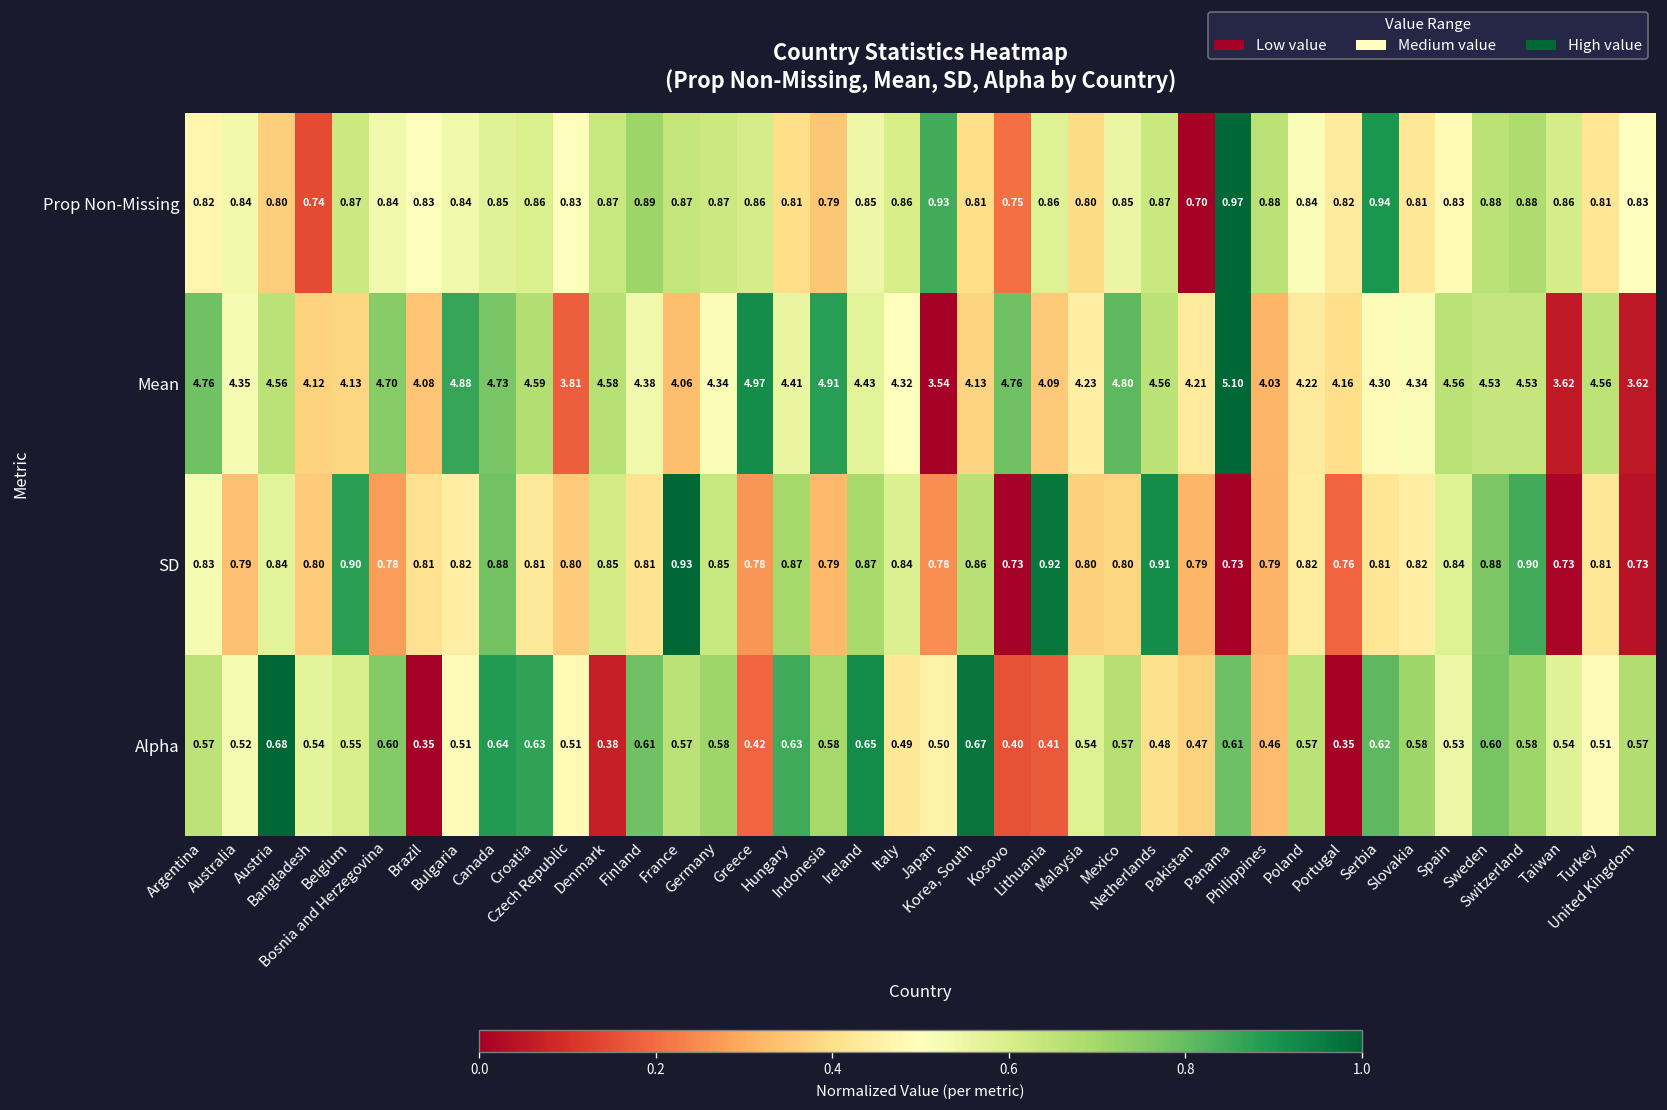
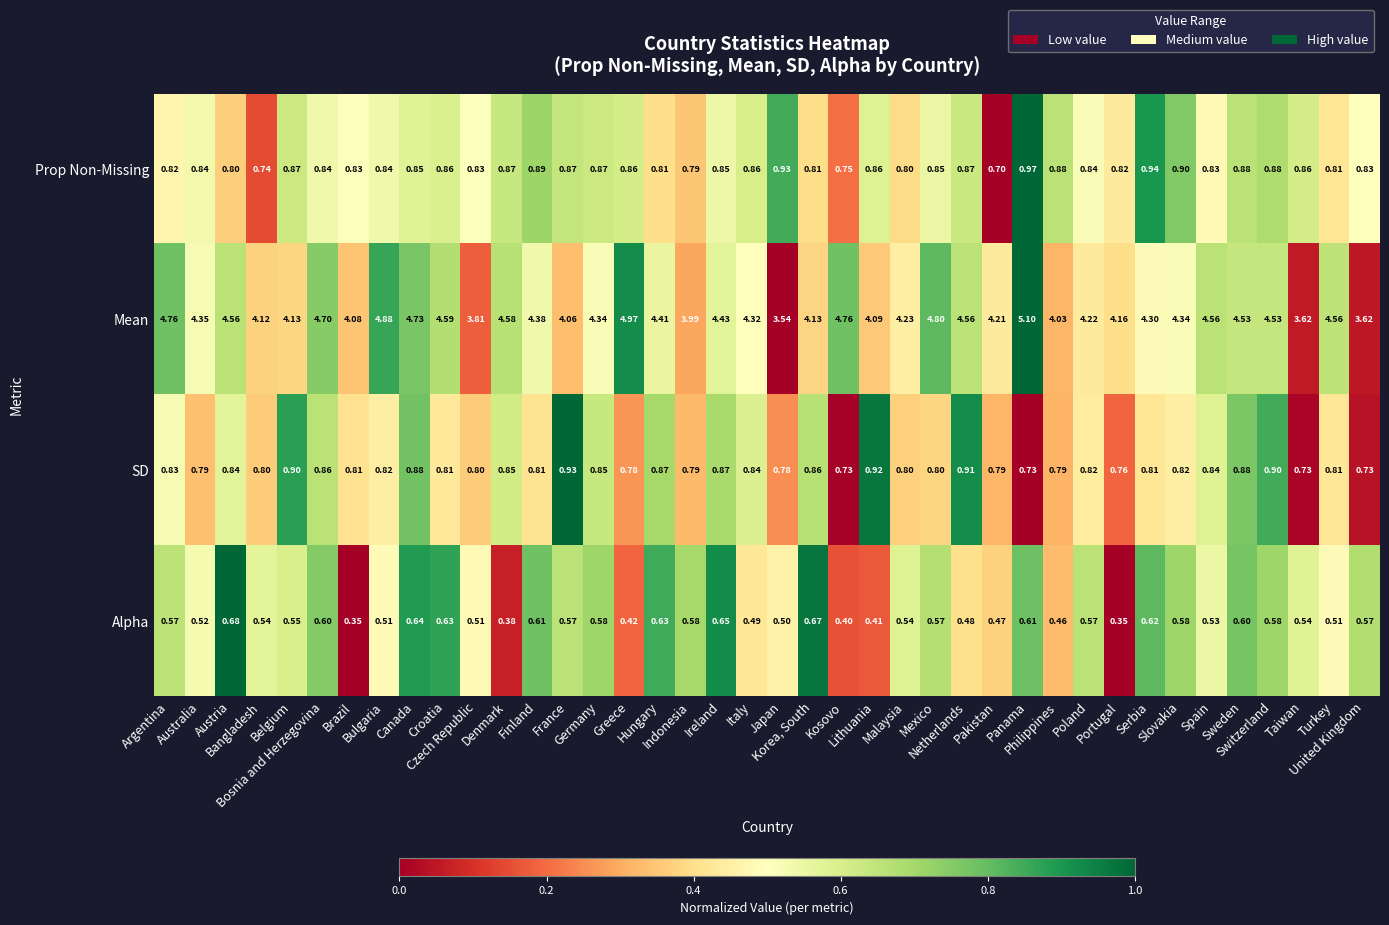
Prop Non-Missing, Slovakia: 0.81 -> 0.90
Mean, Indonesia: 4.91 -> 3.99
SD, Bosnia and Herzegovina: 0.78 -> 0.86
